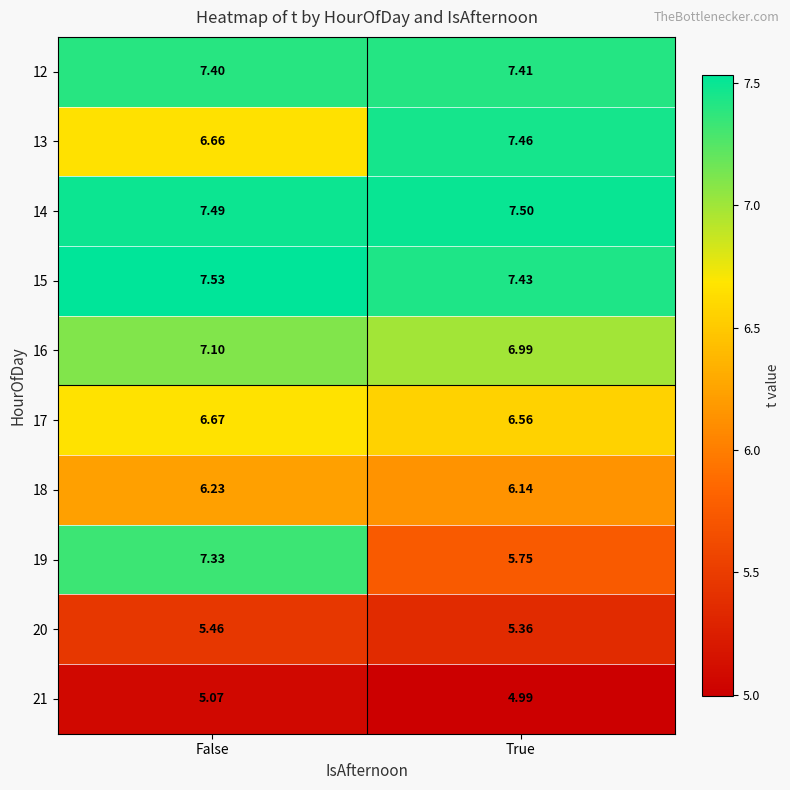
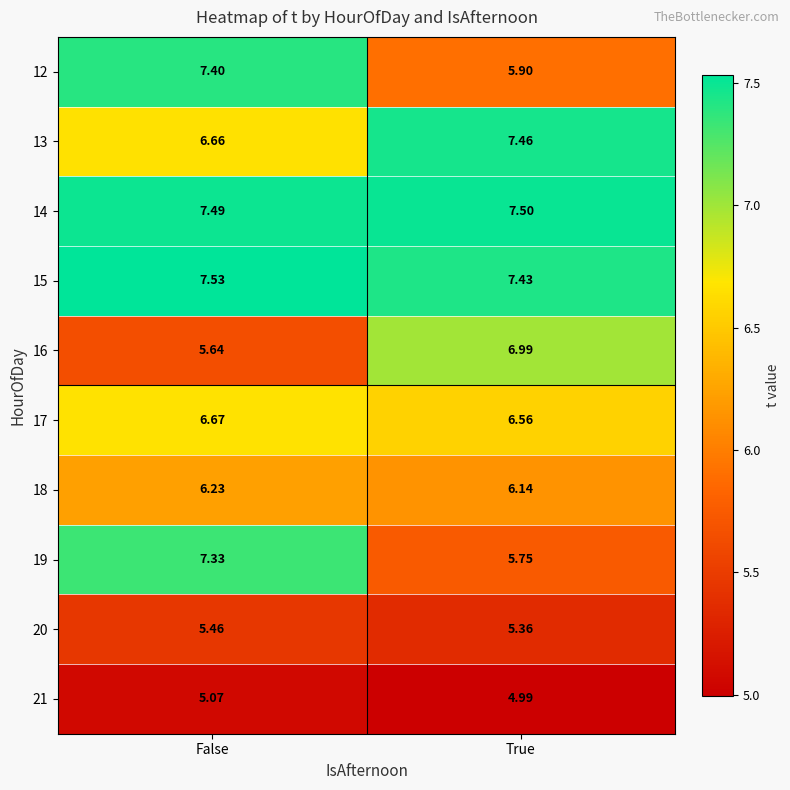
12, True: 7.41 -> 5.90
16, False: 7.10 -> 5.64
